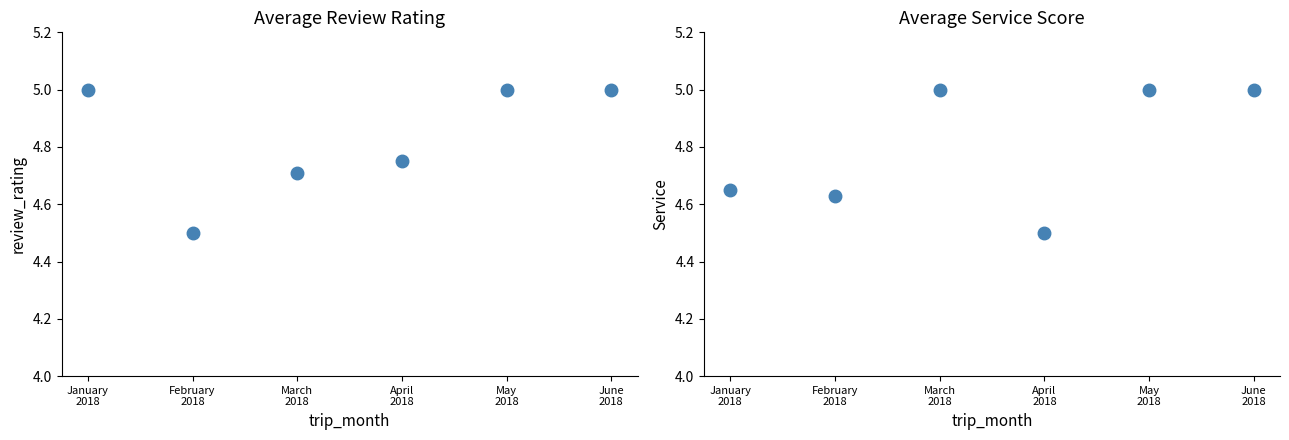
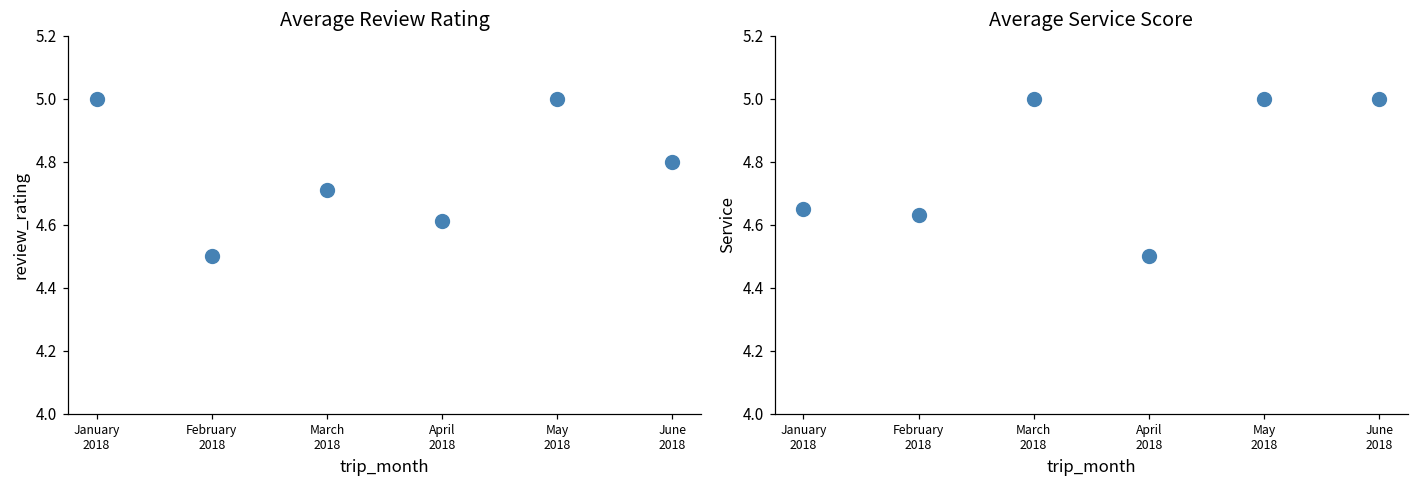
Average Review Rating, April 2018: 4.75 -> 4.61
Average Review Rating, June 2018: 5.0 -> 4.8
